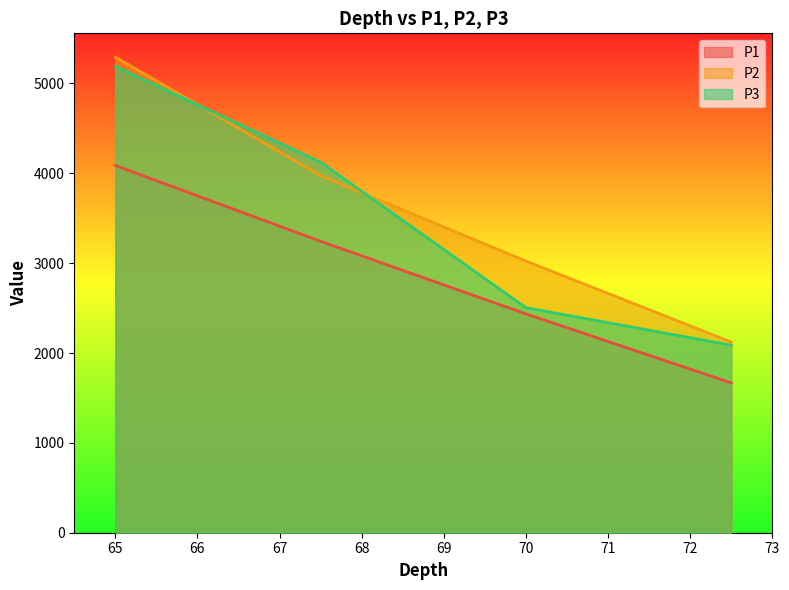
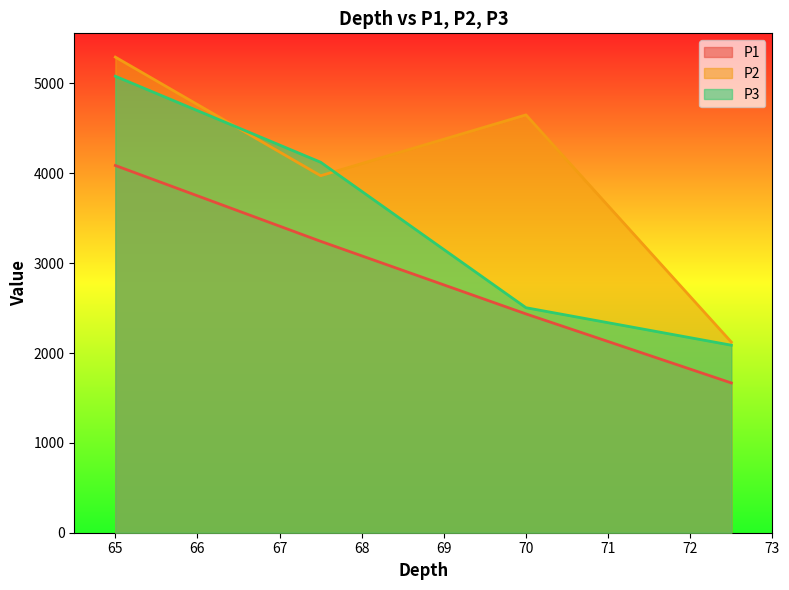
P3, 65: 5200 -> 5100
P2, 70: 3000 -> 4700
